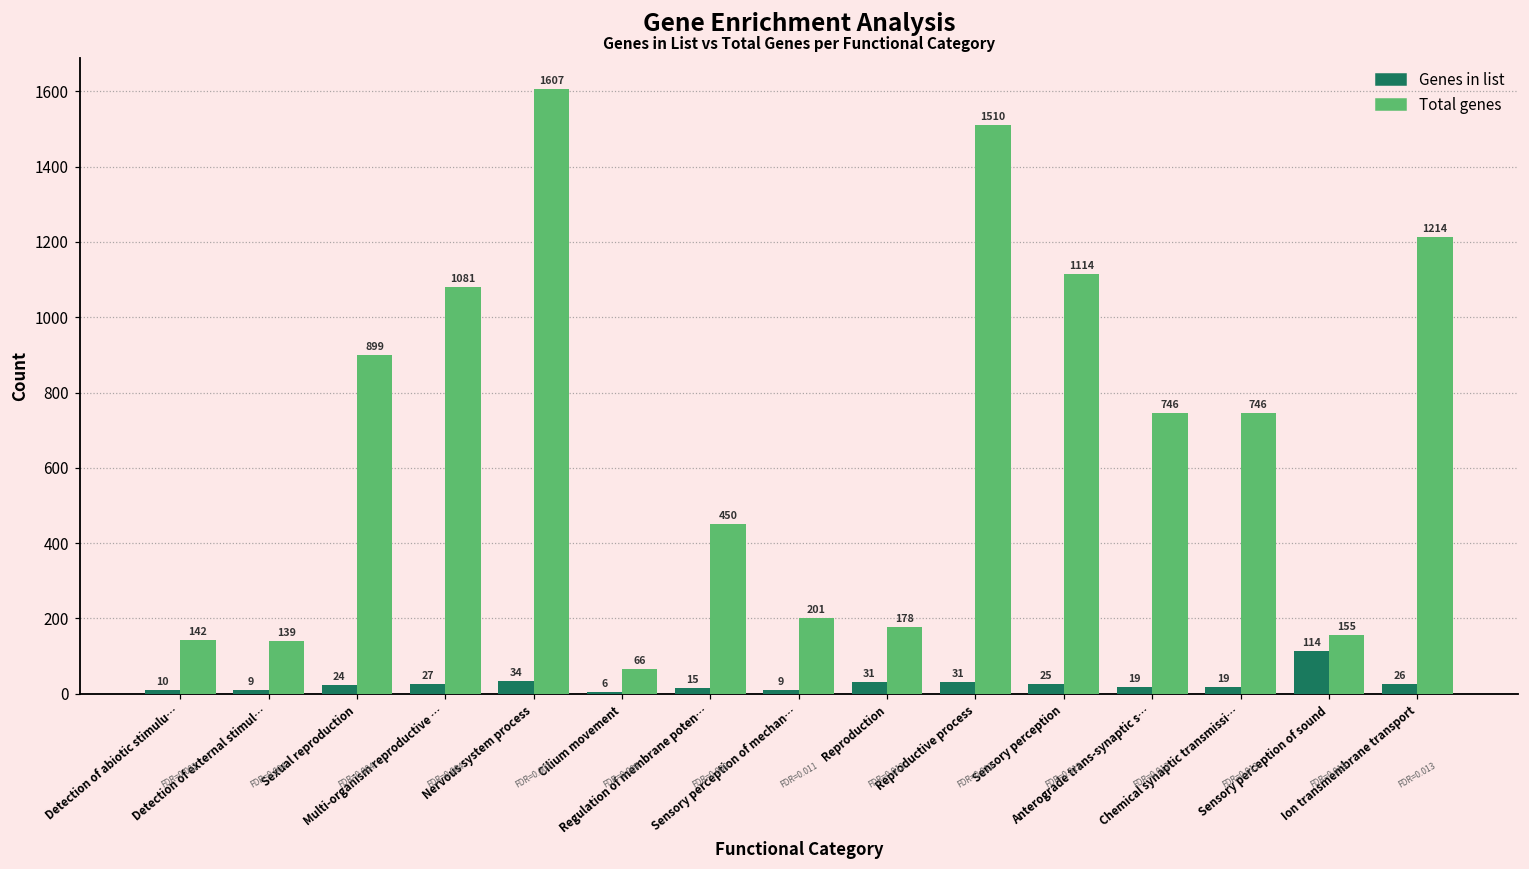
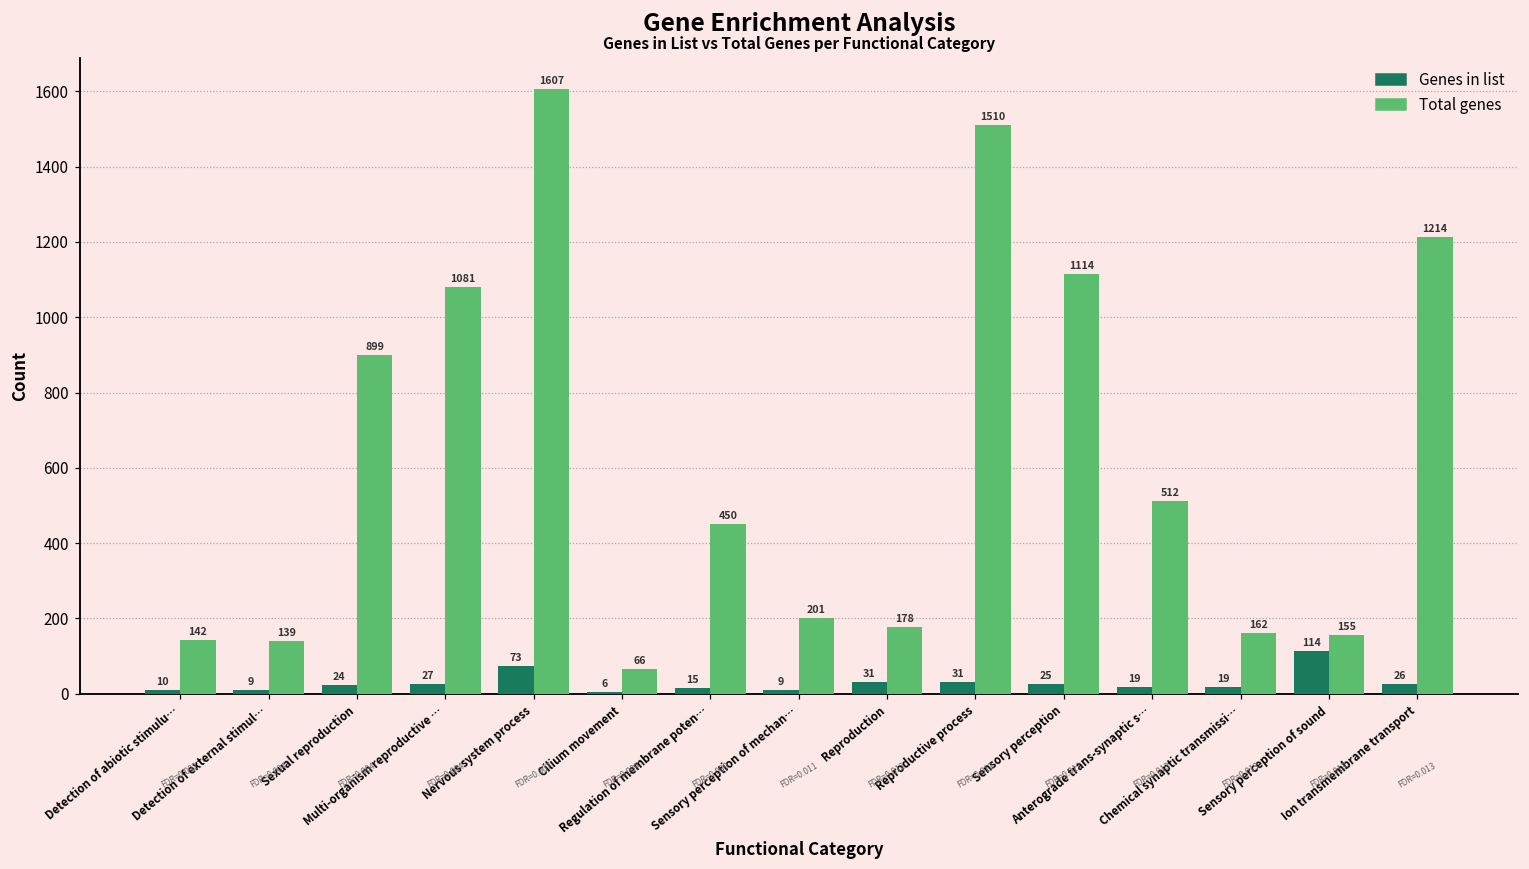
Genes in list, Nervous system process: 34 -> 73
Total genes, Anterograde trans-synaptic s…: 746 -> 512
Total genes, Chemical synaptic transmissi…: 746 -> 162
